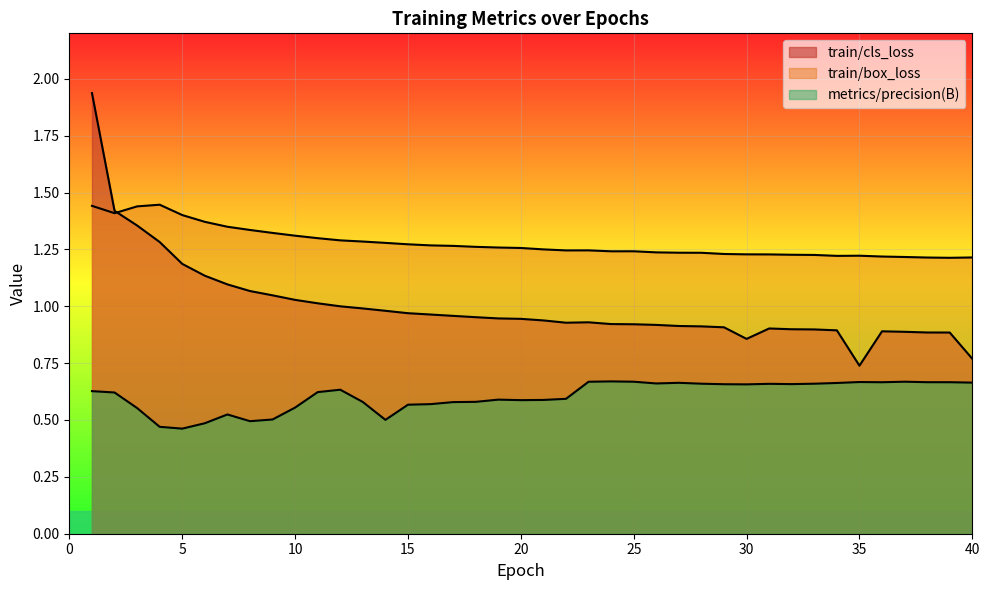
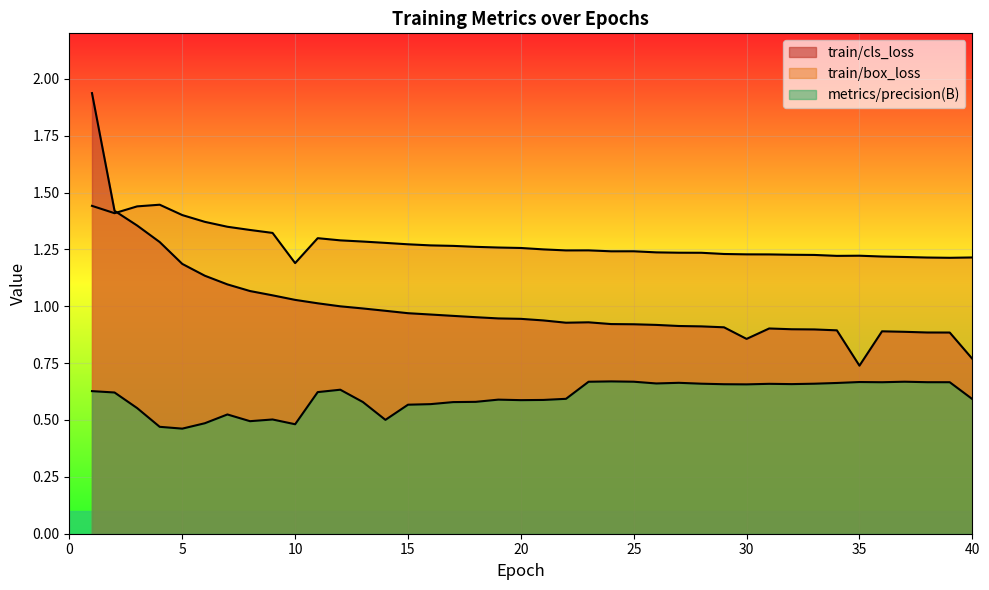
train/box_loss, 10: 1.31 -> 1.19
metrics/precision(B), 10: 0.55 -> 0.48
metrics/precision(B), 40: 0.66 -> 0.59
